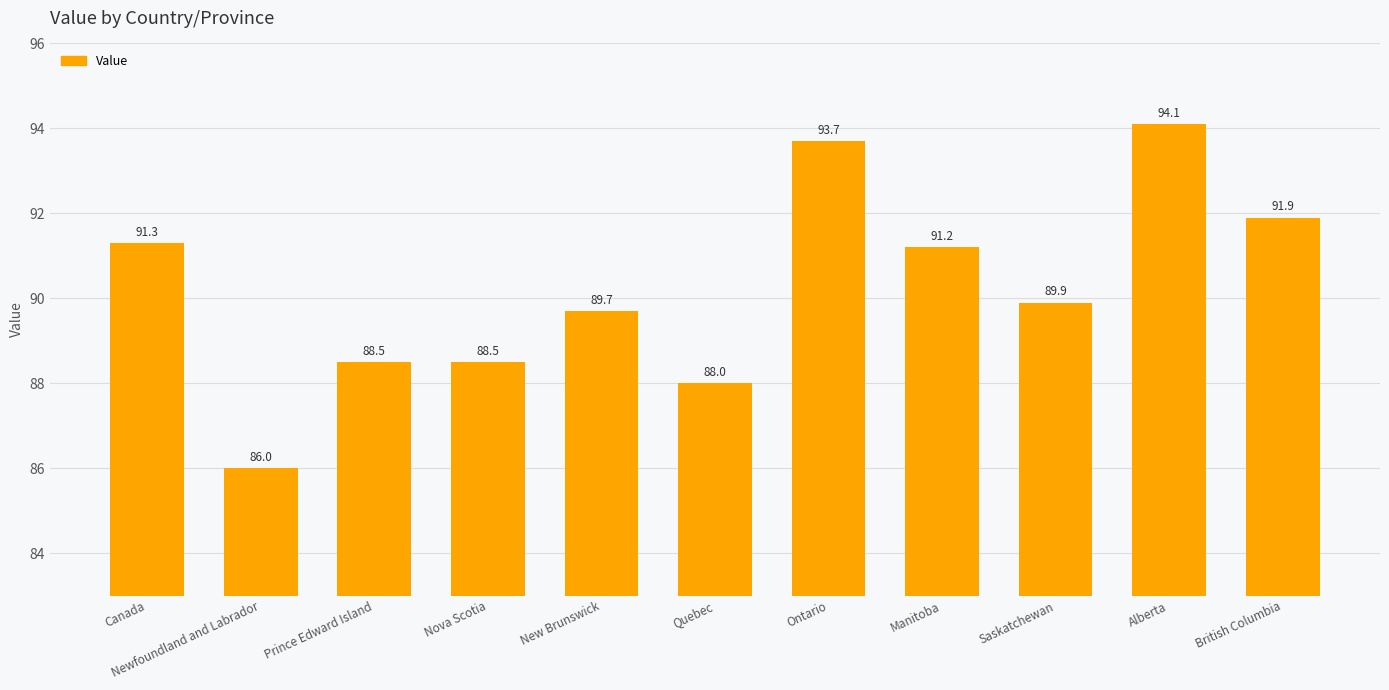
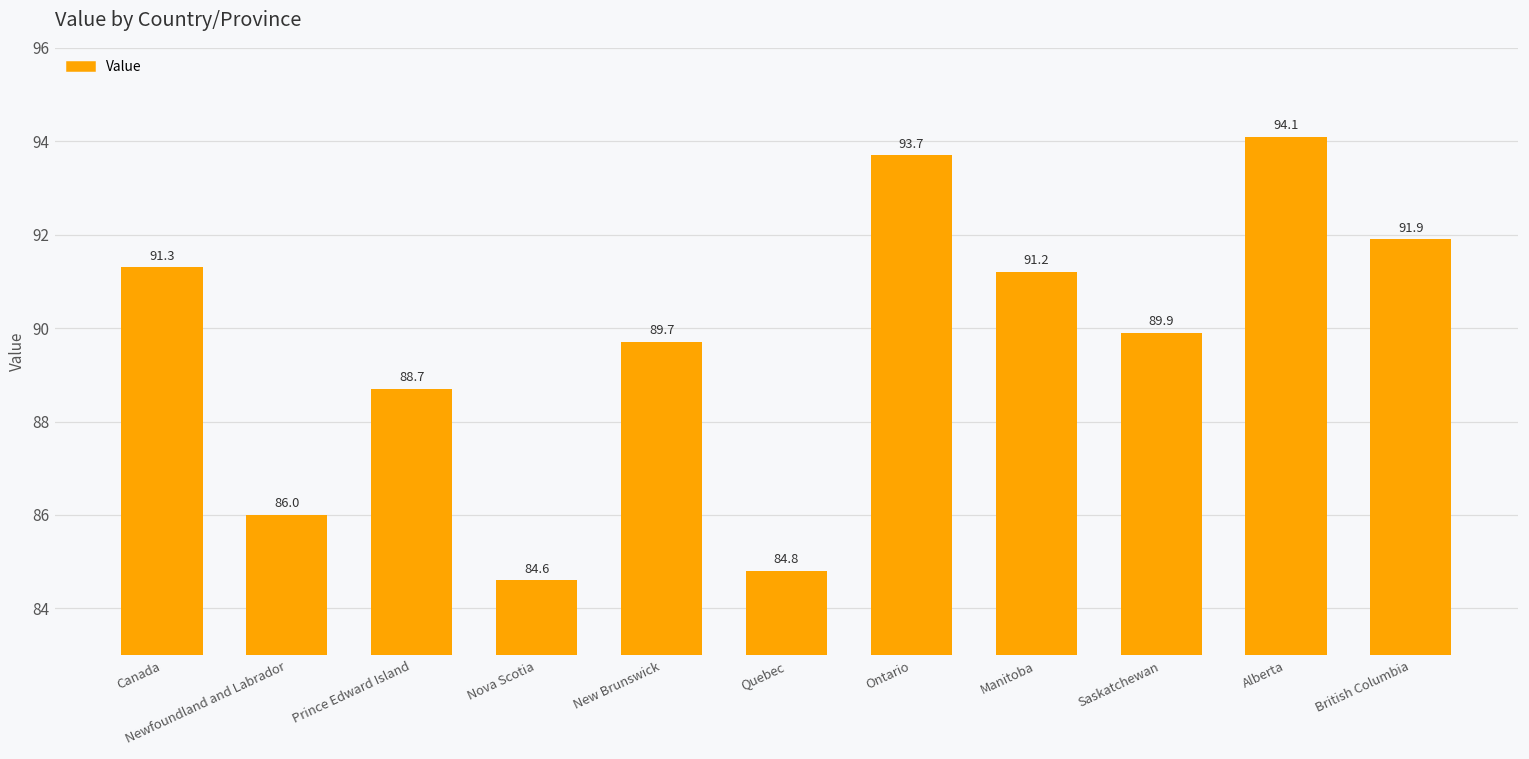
Prince Edward Island: 88.5 -> 88.7
Nova Scotia: 88.5 -> 84.6
Quebec: 88.0 -> 84.8
